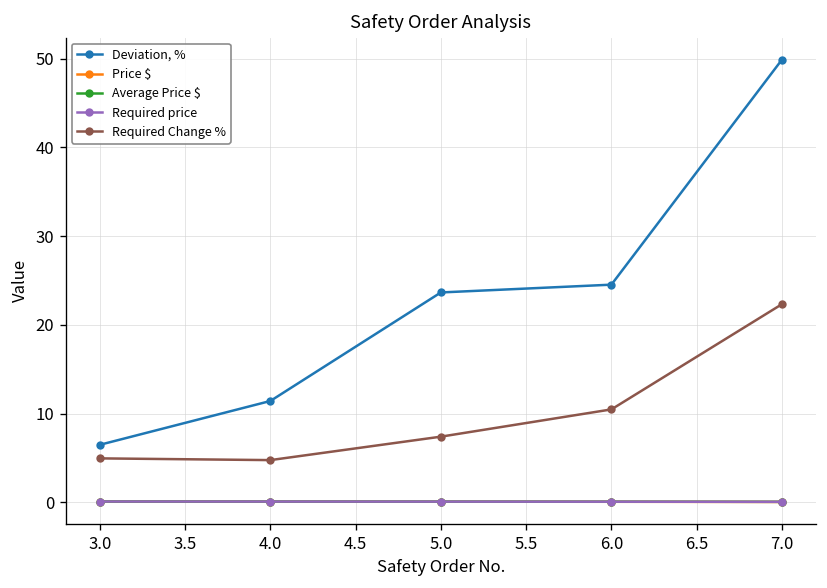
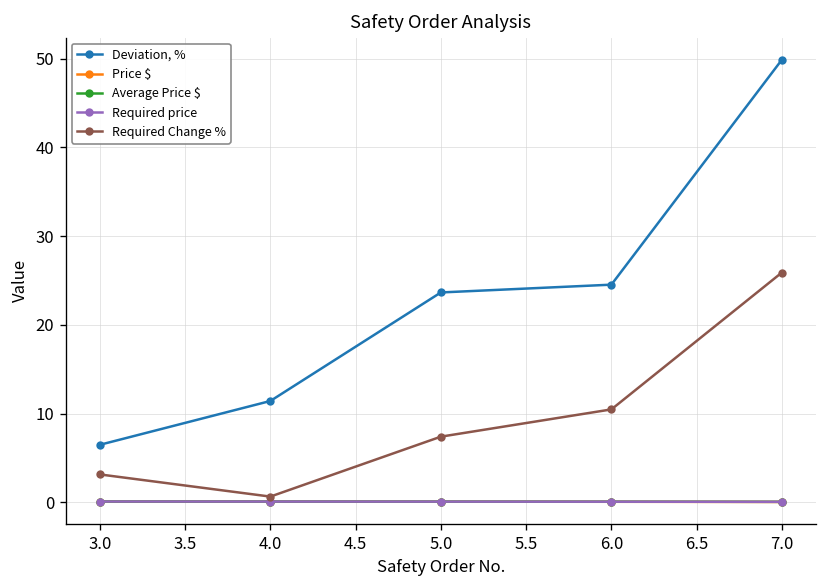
Required Change %, 3.0: 5 -> 3
Required Change %, 4.0: 5 -> 1
Required Change %, 7.0: 22 -> 26
